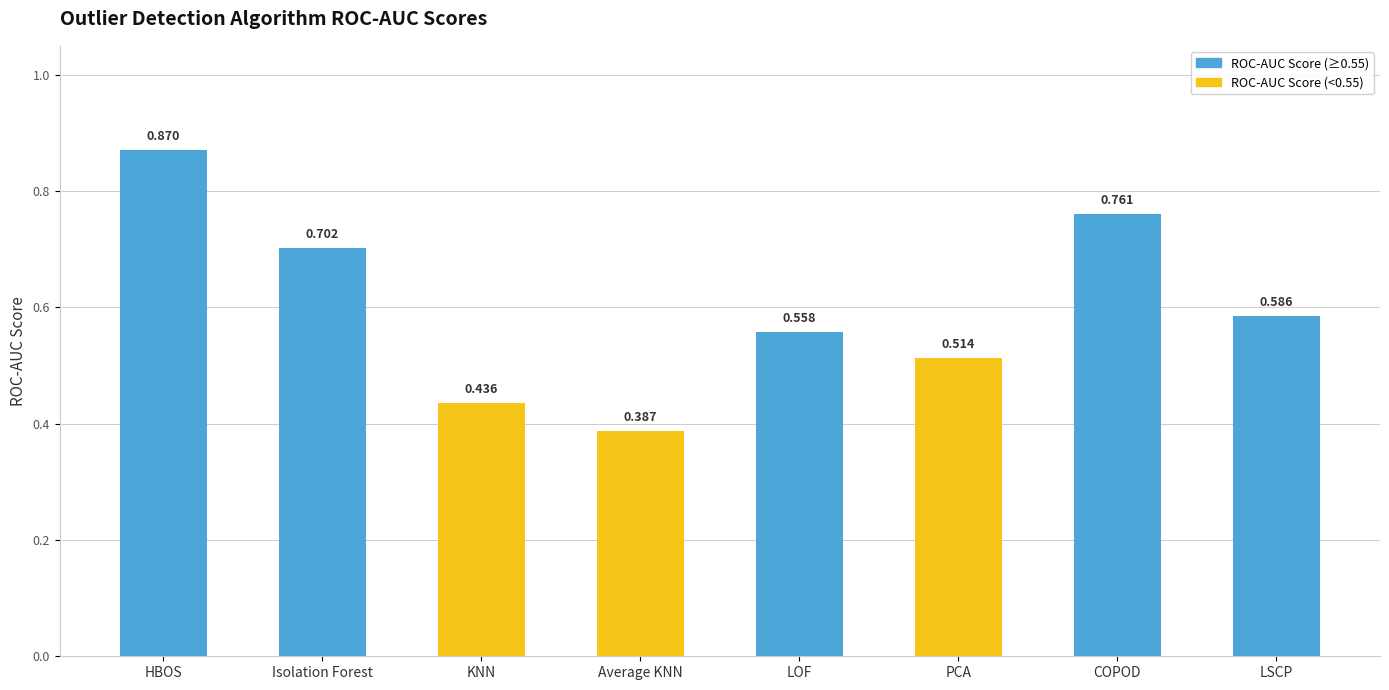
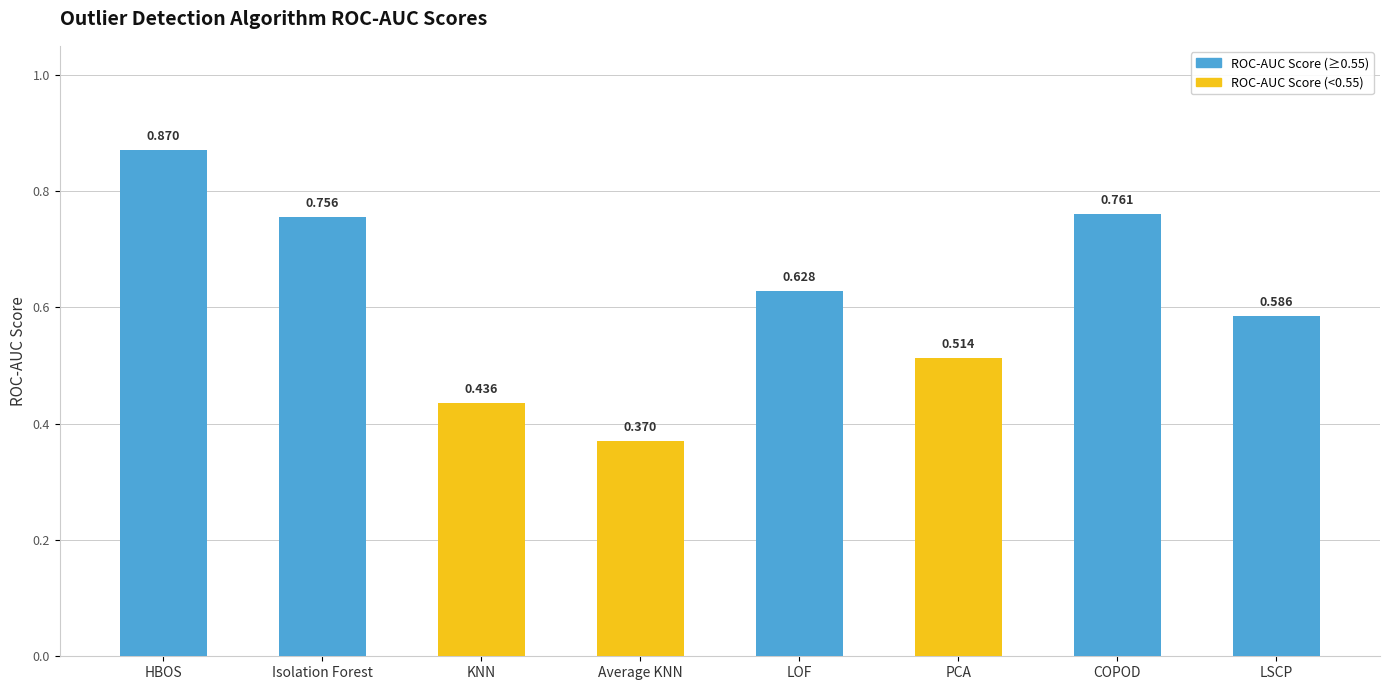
Isolation Forest: 0.702 -> 0.756
Average KNN: 0.387 -> 0.370
LOF: 0.558 -> 0.628
